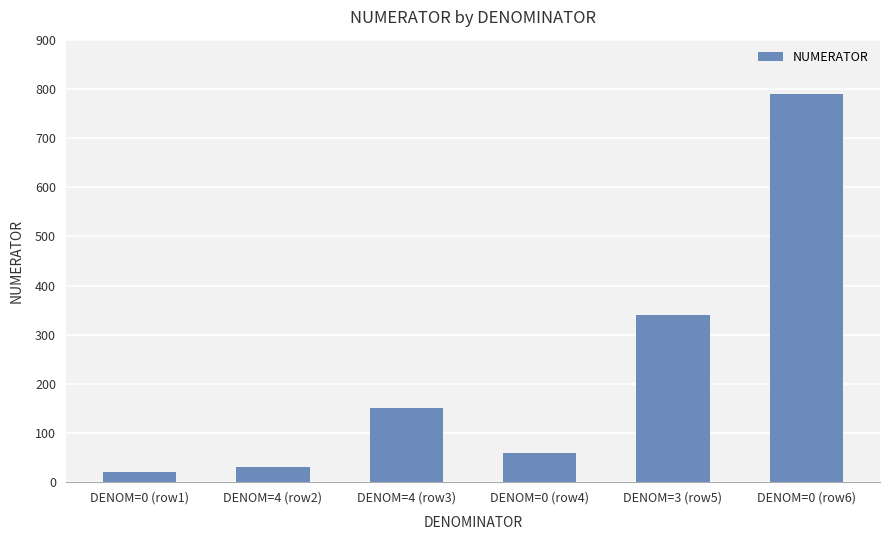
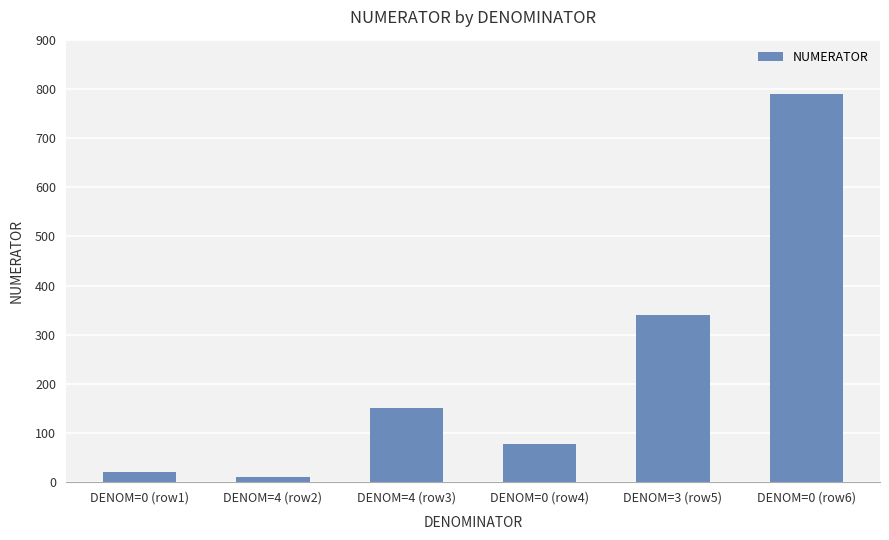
DENOM=4 (row2): 30 -> 10
DENOM=0 (row4): 60 -> 80
